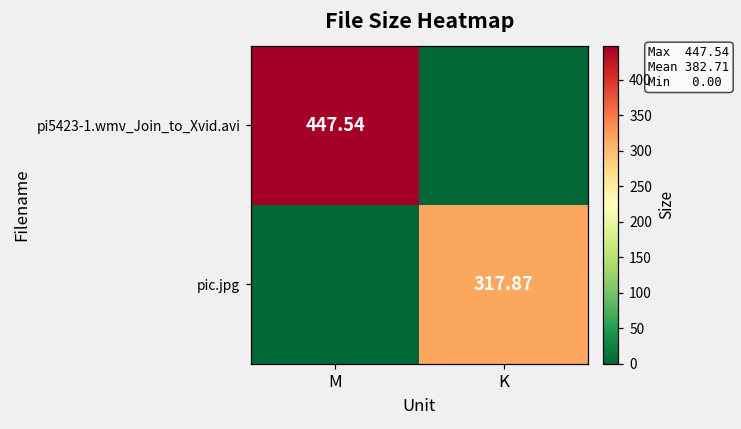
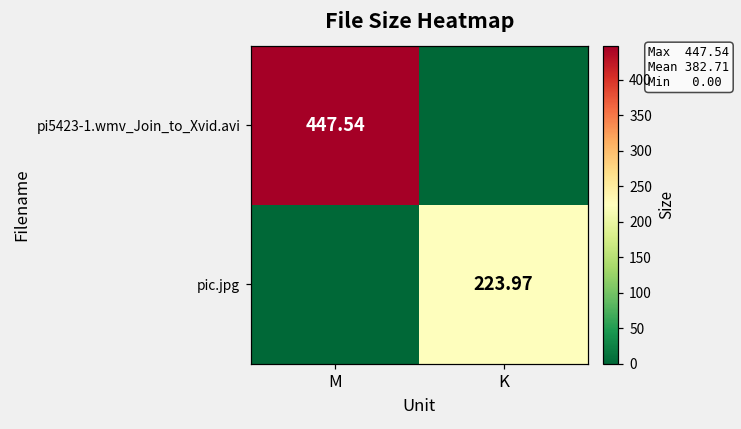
pic.jpg, K: 317.87 -> 223.97
